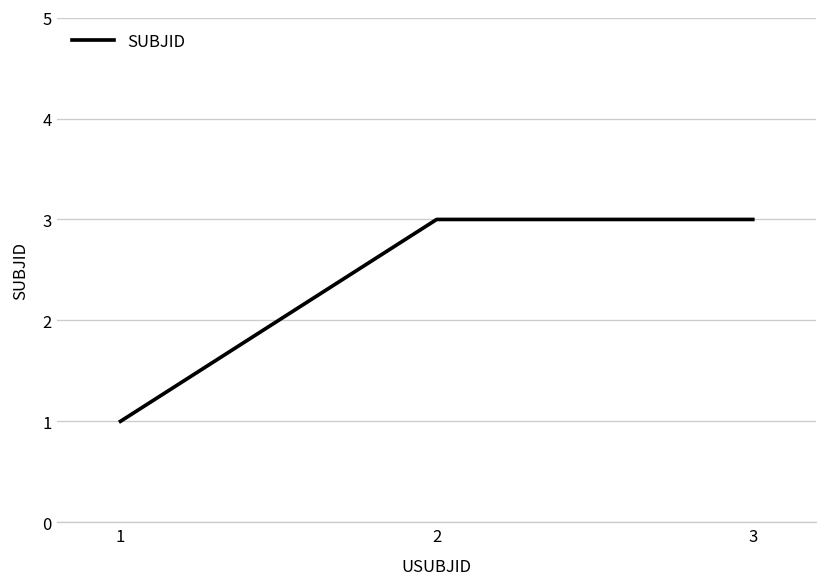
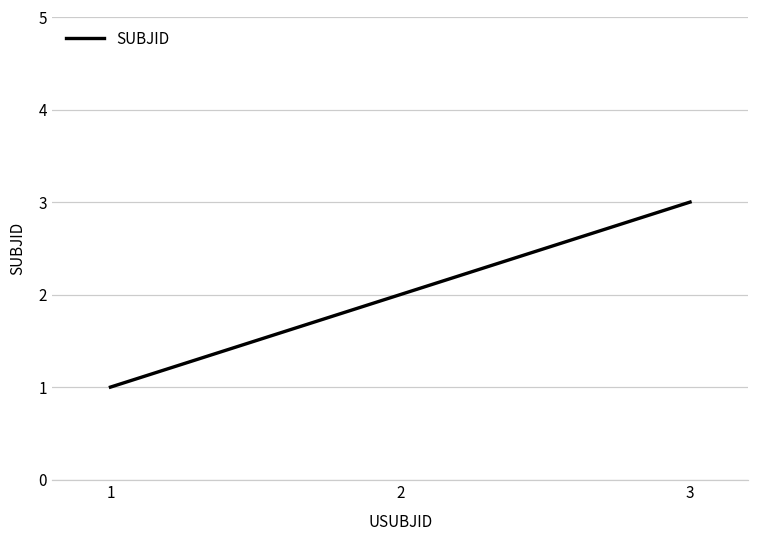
2: 3 -> 2
